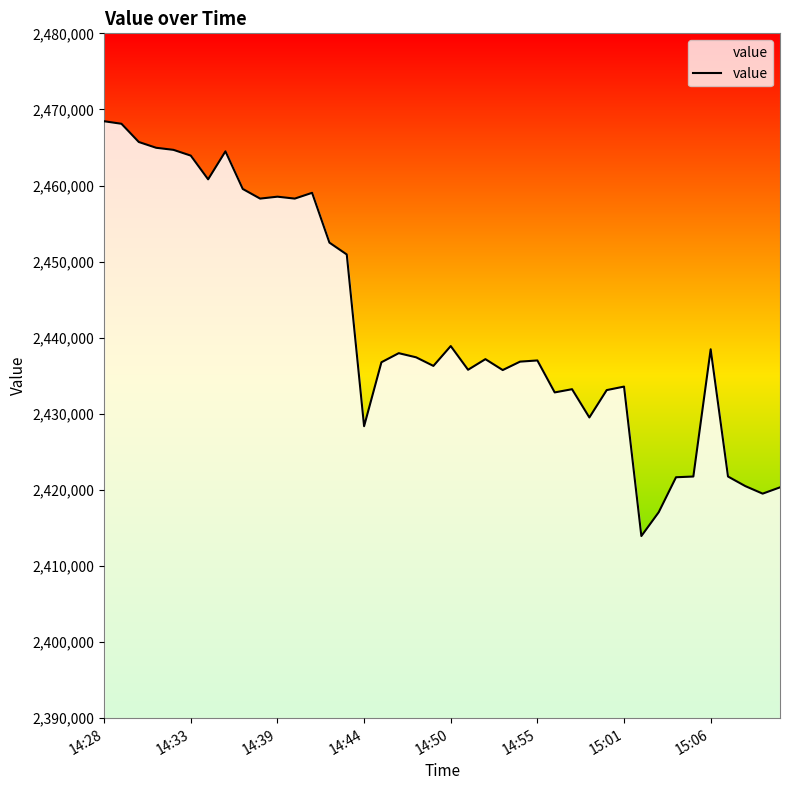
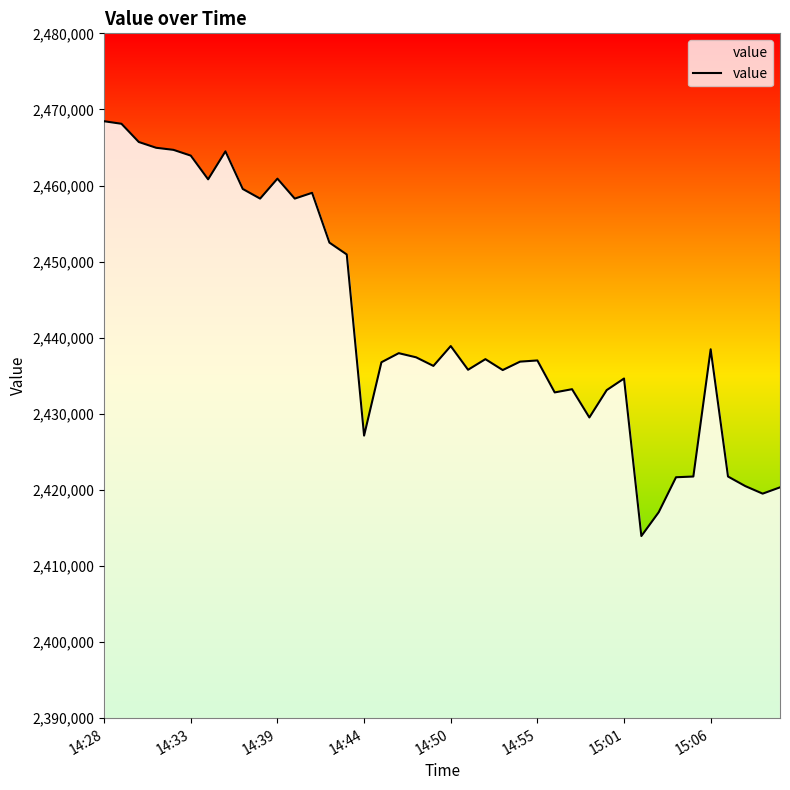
14:39: 2,459,000 -> 2,461,000
14:44: 2,428,000 -> 2,427,000
15:01: 2,434,000 -> 2,435,000
